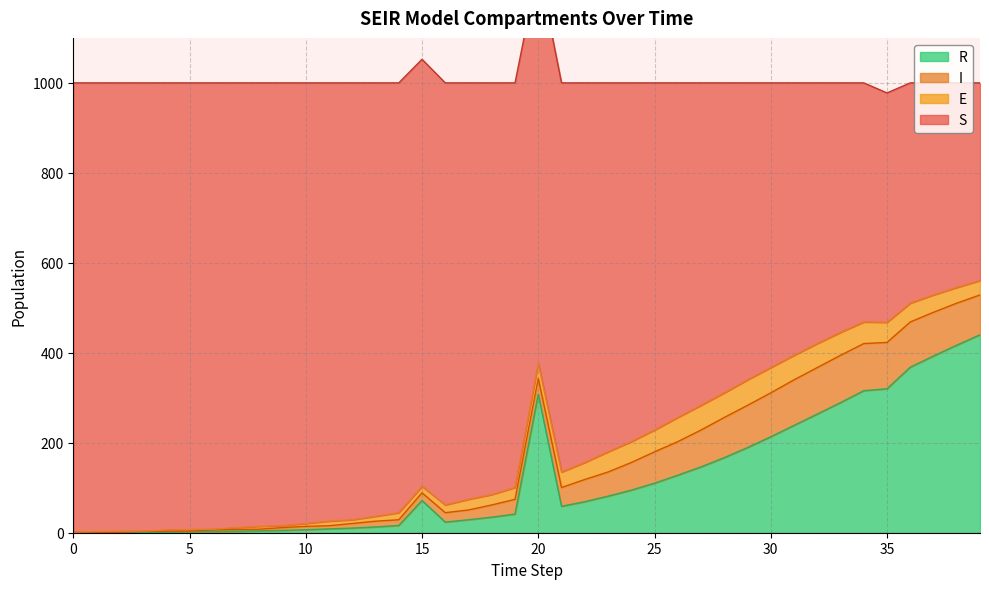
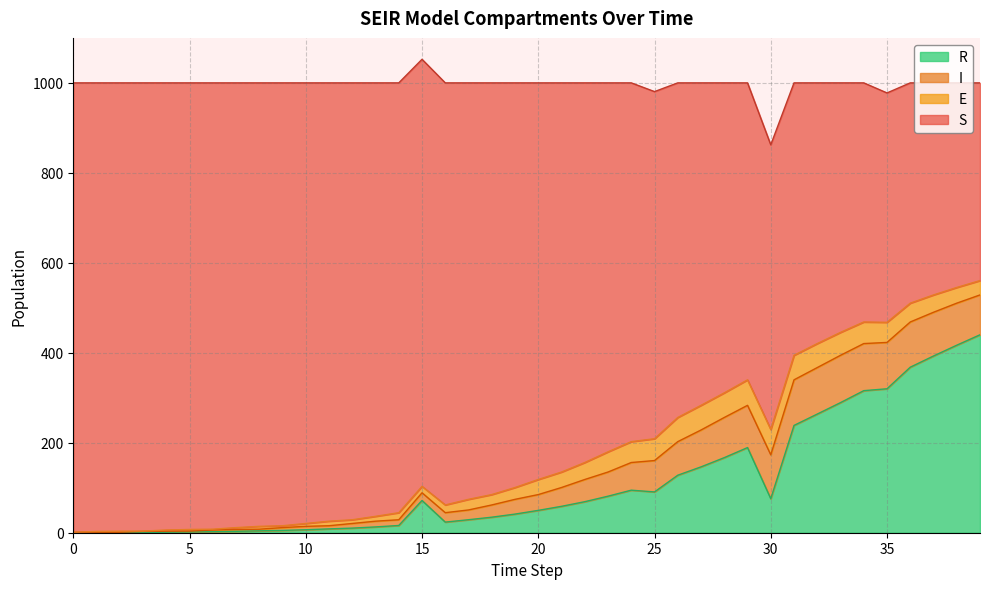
R, 20: 310 -> 50
R, 25: 110 -> 90
R, 30: 210 -> 80
